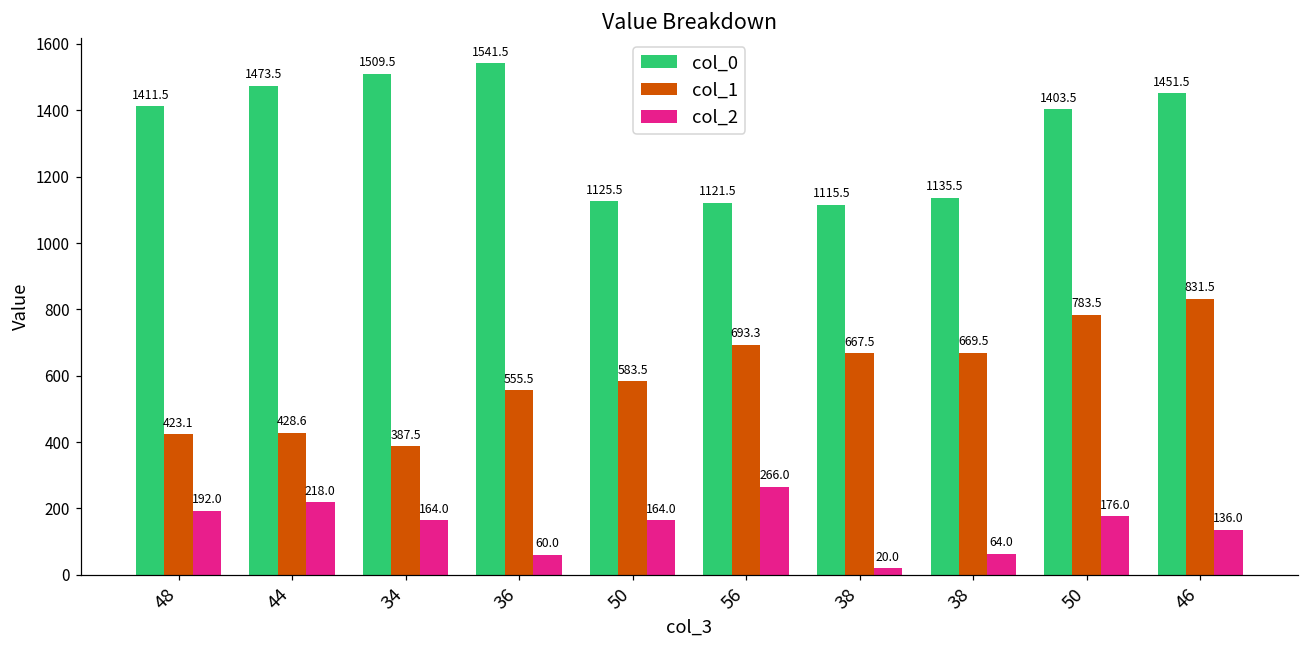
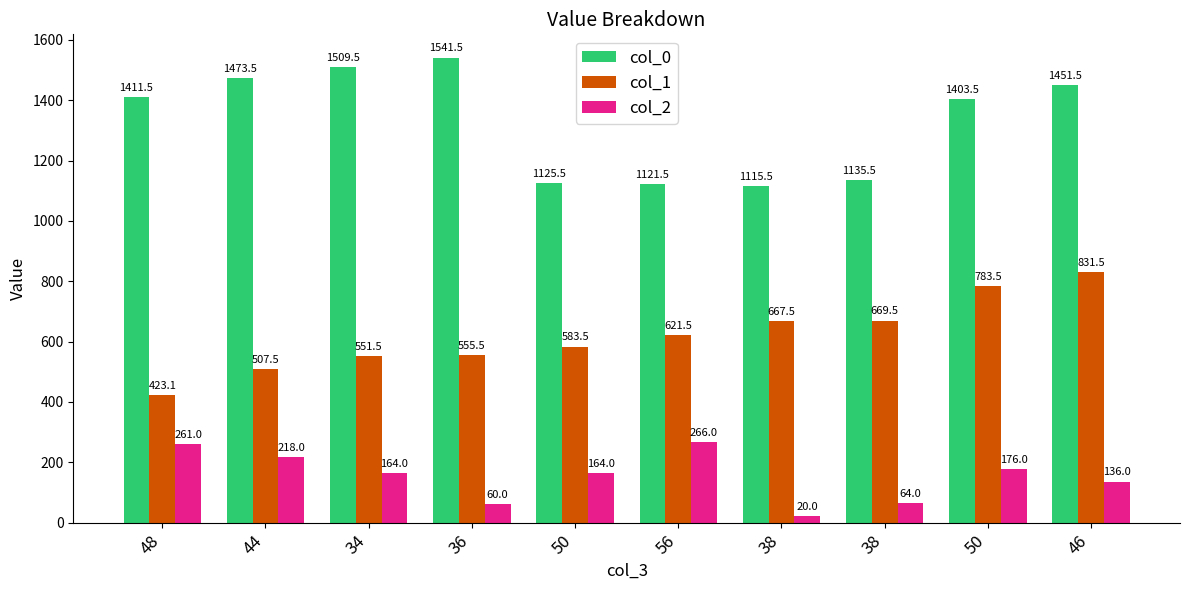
col_2, 48: 192.0 -> 261.0
col_1, 44: 428.6 -> 507.5
col_1, 34: 387.5 -> 551.5
col_1, 56: 693.3 -> 621.5
